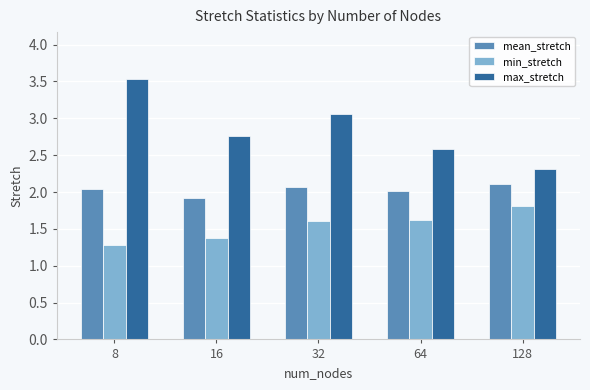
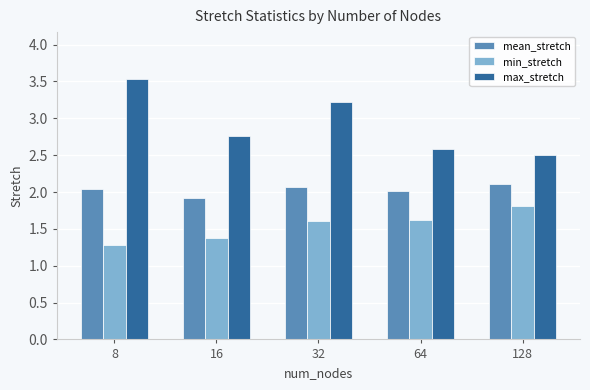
max_stretch, 32: 3.1 -> 3.2
max_stretch, 128: 2.3 -> 2.5
